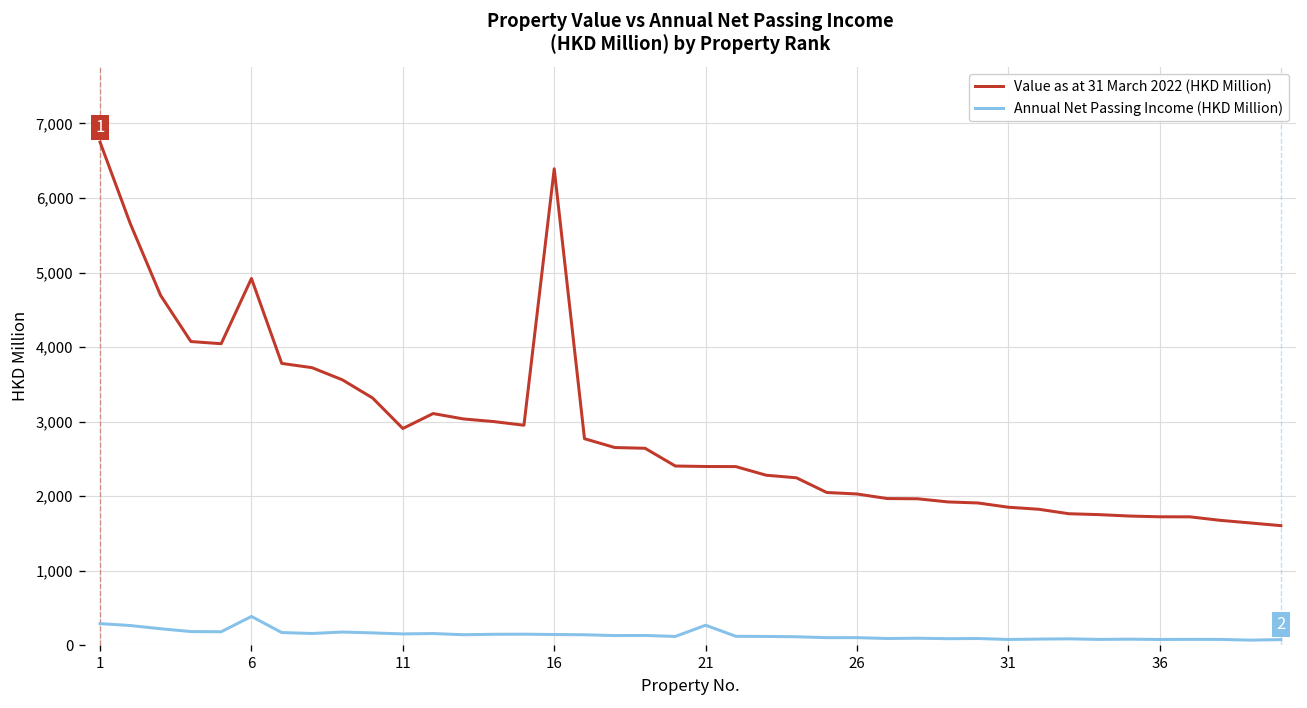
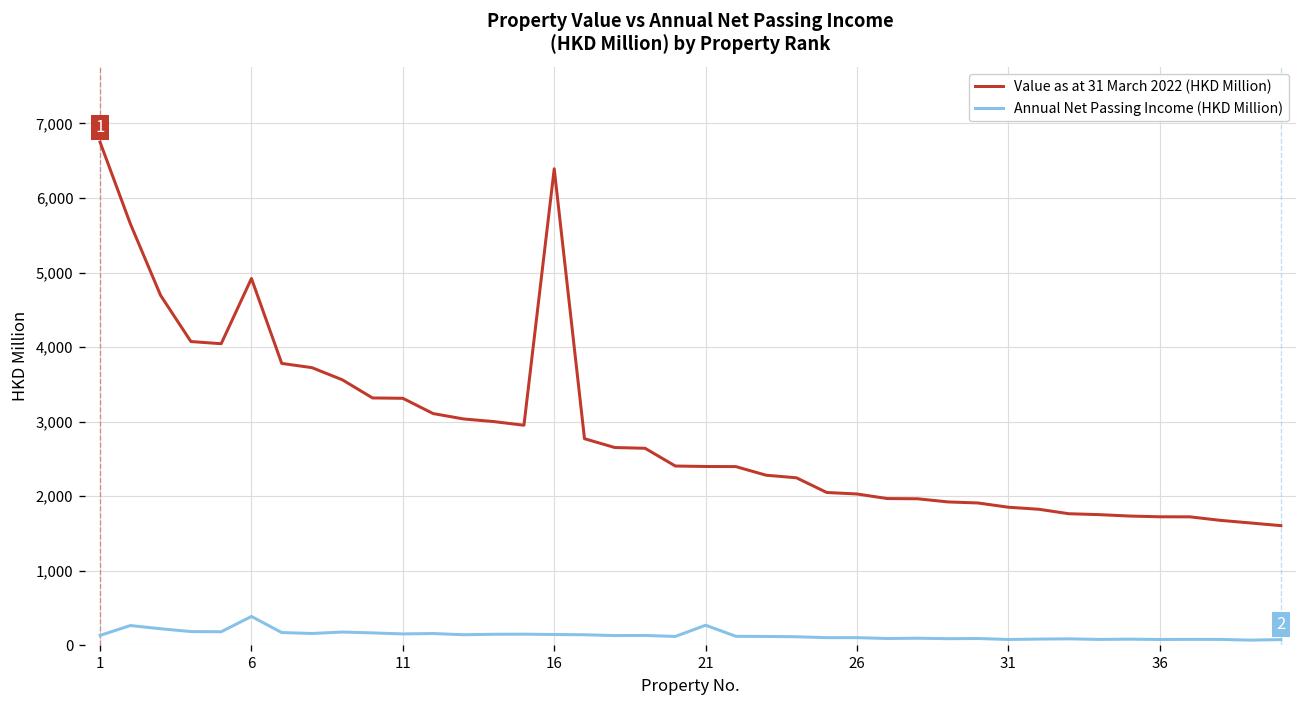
Annual Net Passing Income (HKD Million), 1: 300 -> 100
Value as at 31 March 2022 (HKD Million), 11: 2,900 -> 3,300
